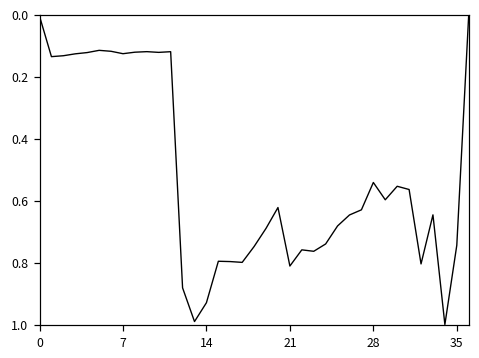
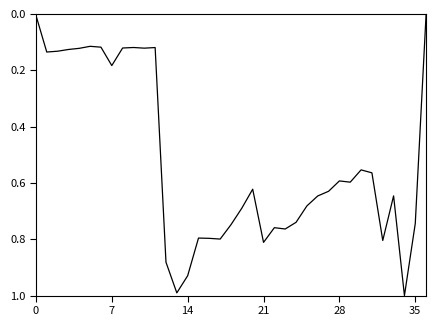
7: 0.13 -> 0.18
28: 0.54 -> 0.59
